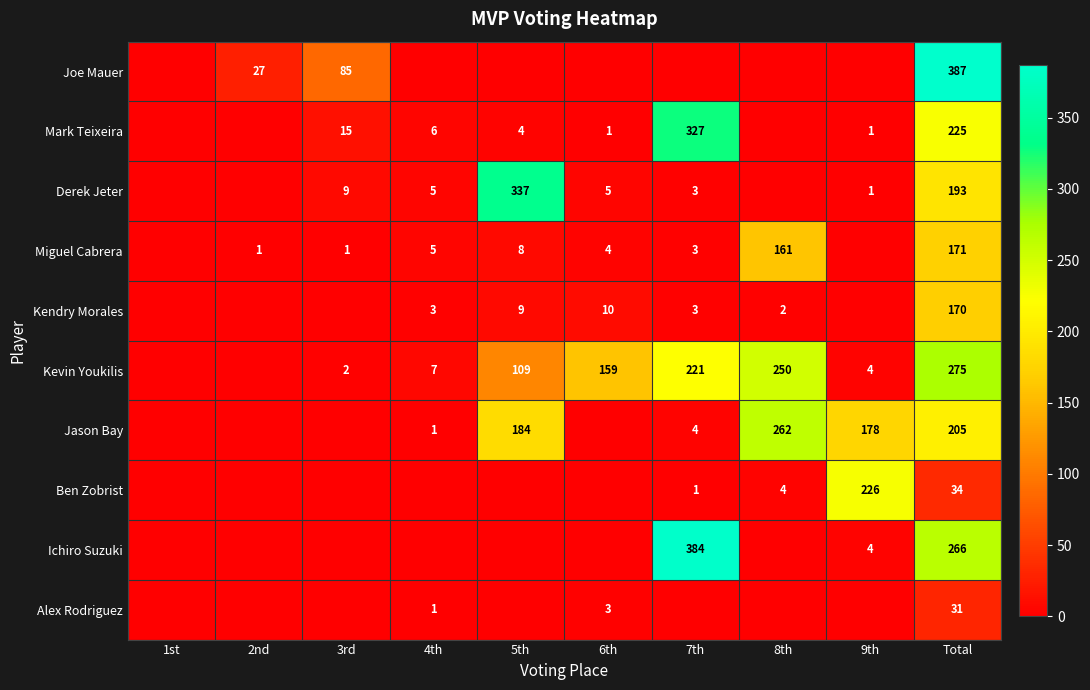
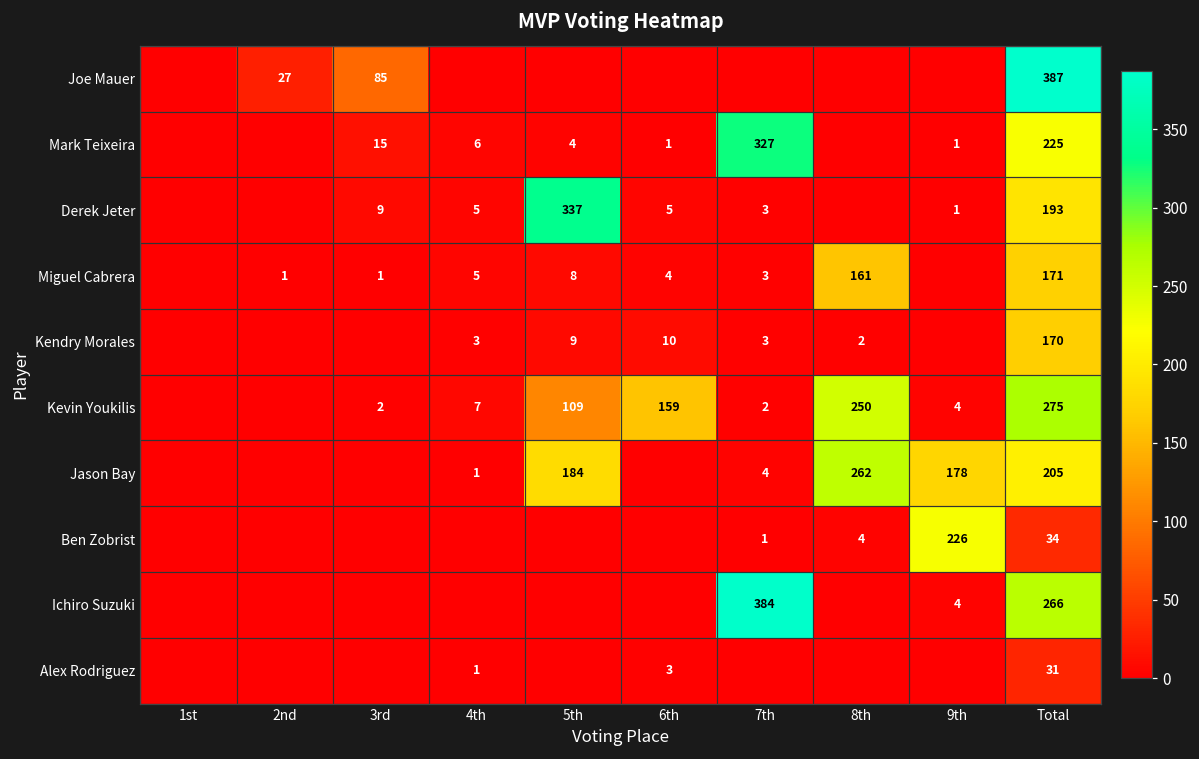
Kevin Youkilis, 7th: 221 -> 2
